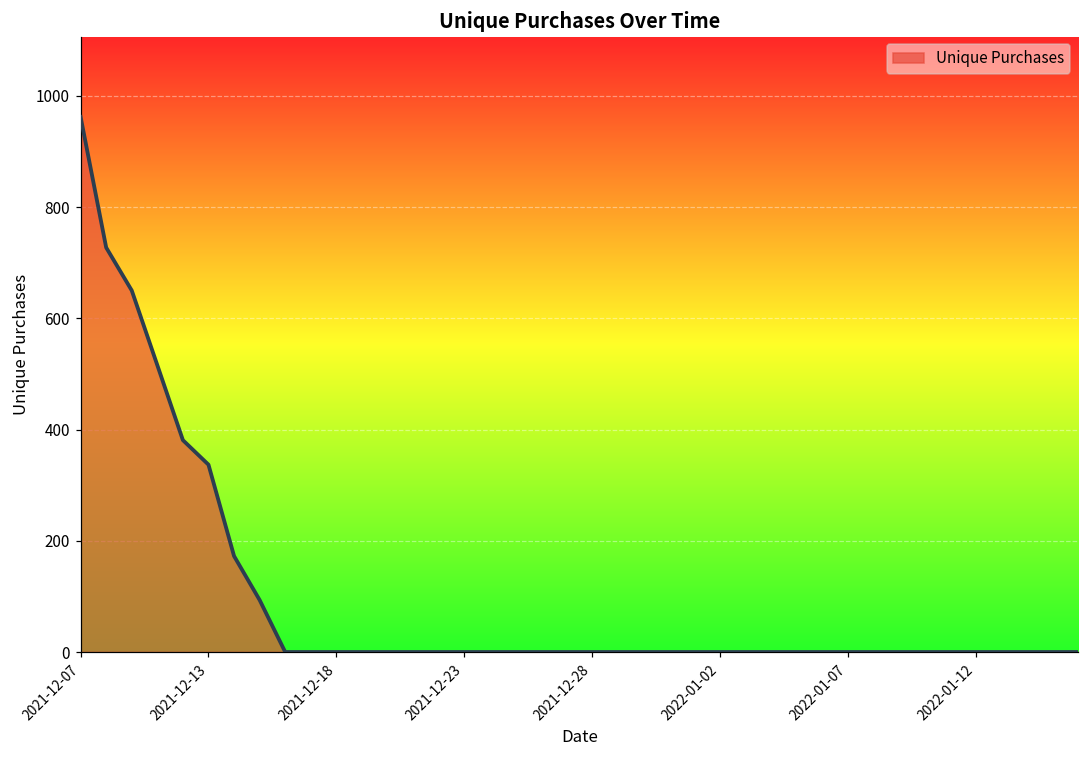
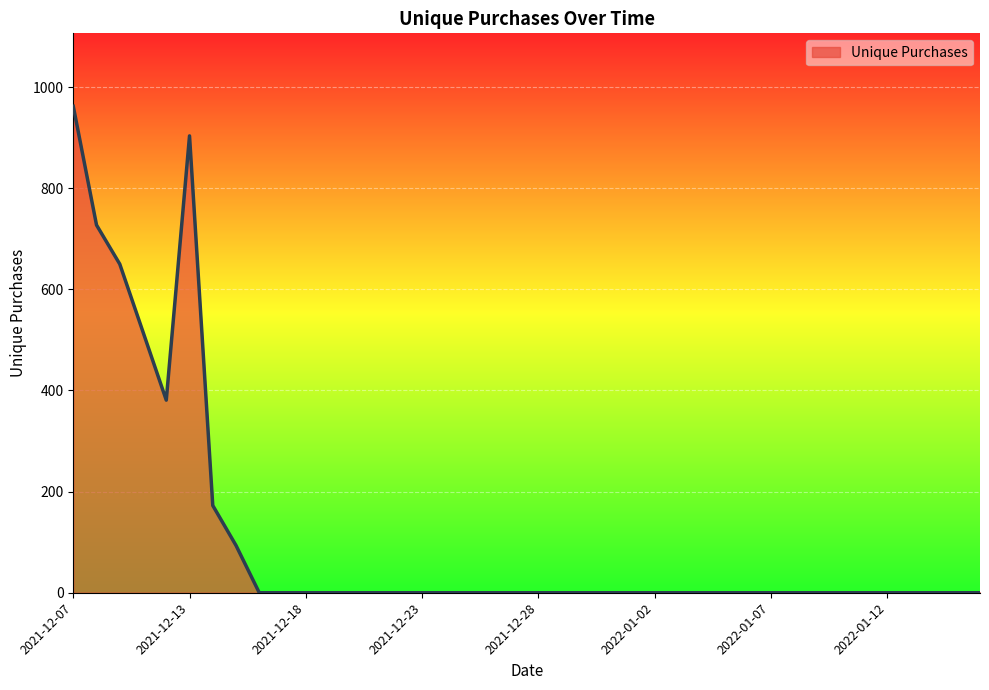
2021-12-13: 340 -> 900
